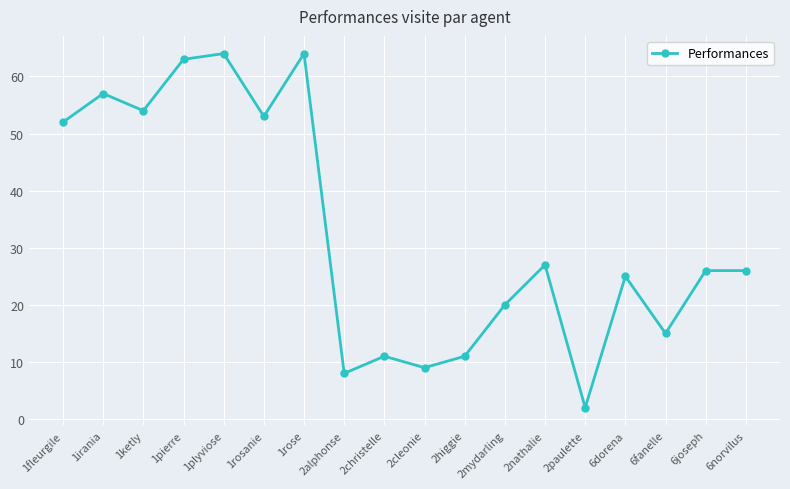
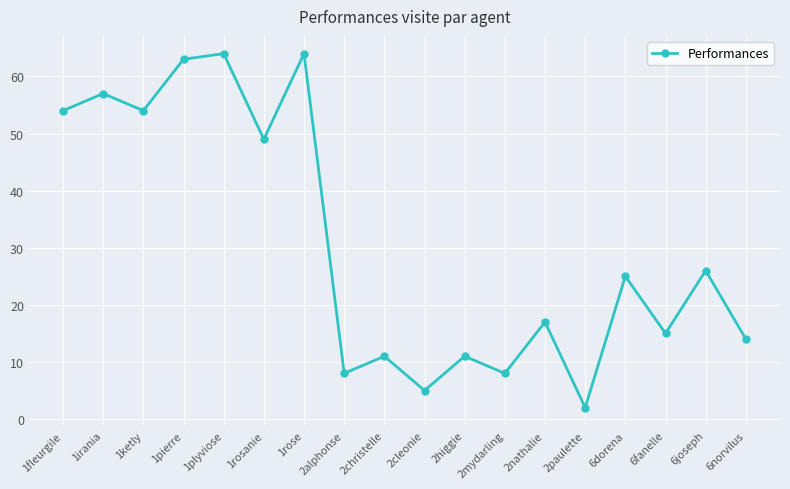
1fleurgile: 52 -> 54
1rosanie: 53 -> 49
2cleonie: 9 -> 5
2mydarling: 20 -> 8
2nathalie: 27 -> 17
6norvilus: 26 -> 14
